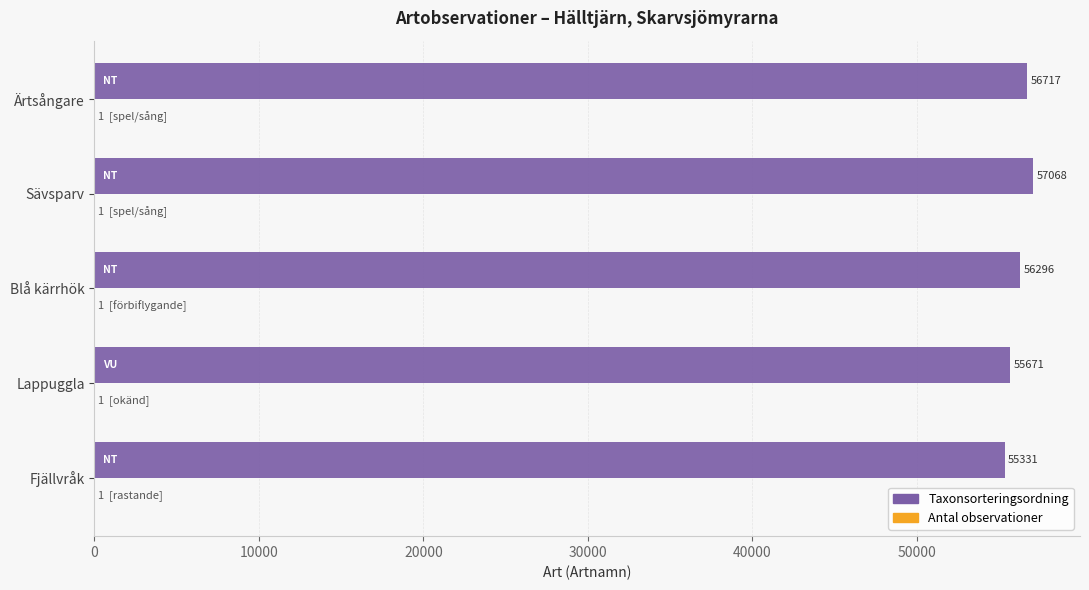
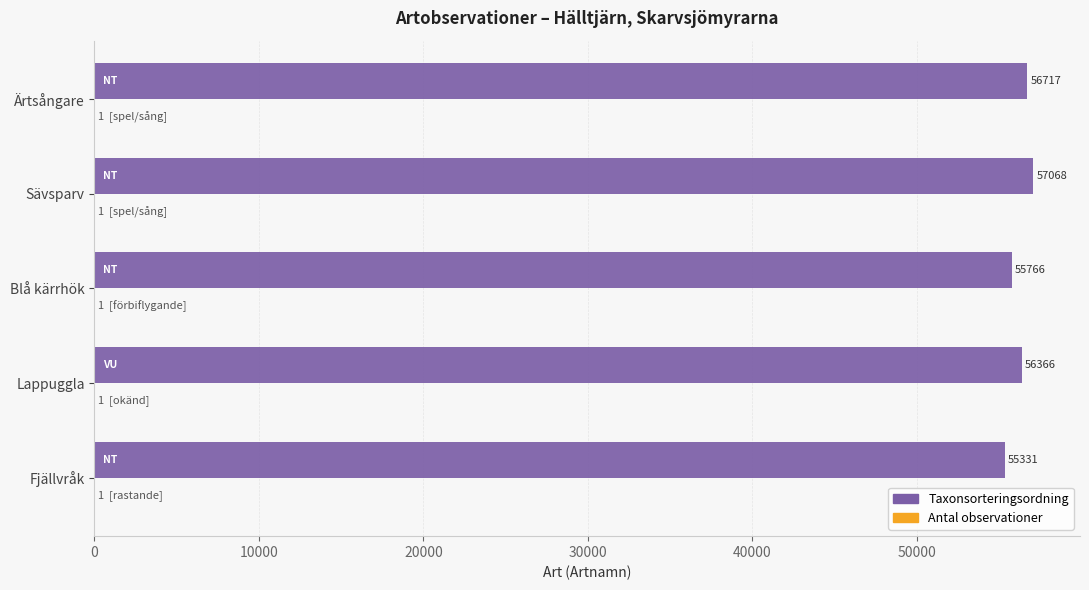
Taxonsorteringsordning, Blå kärrhök: 56296 -> 55766
Taxonsorteringsordning, Lappuggla: 55671 -> 56366
